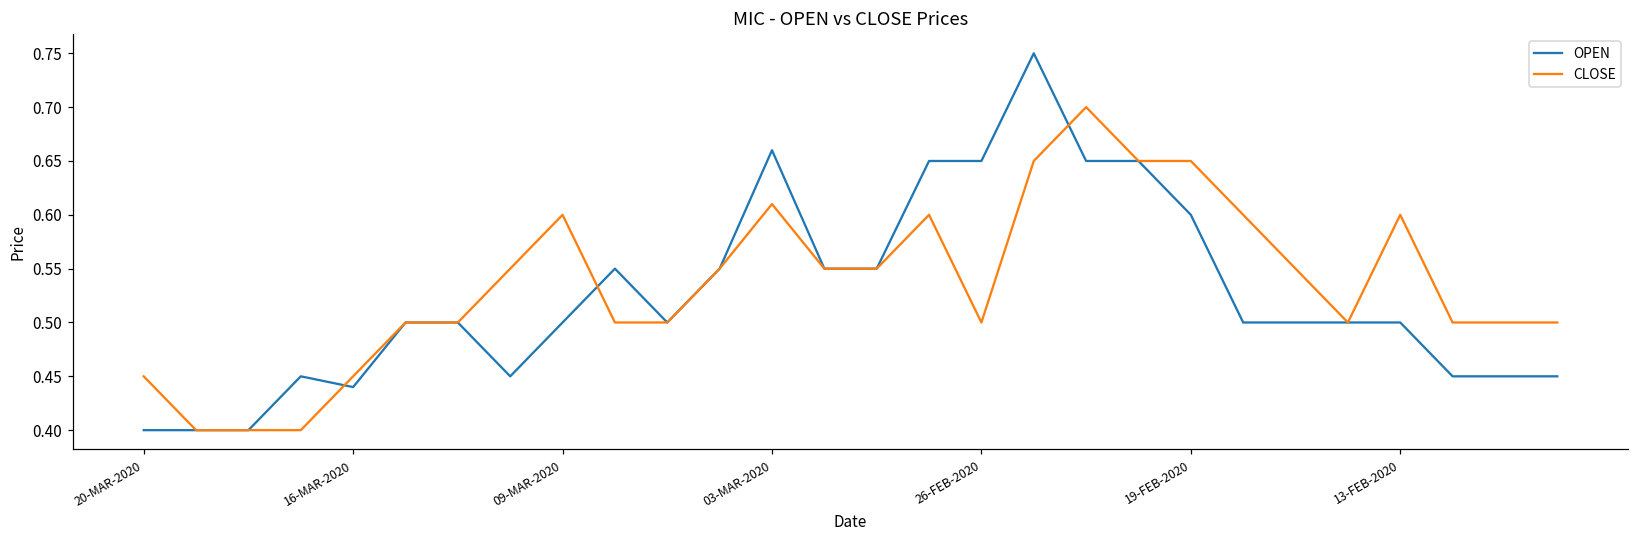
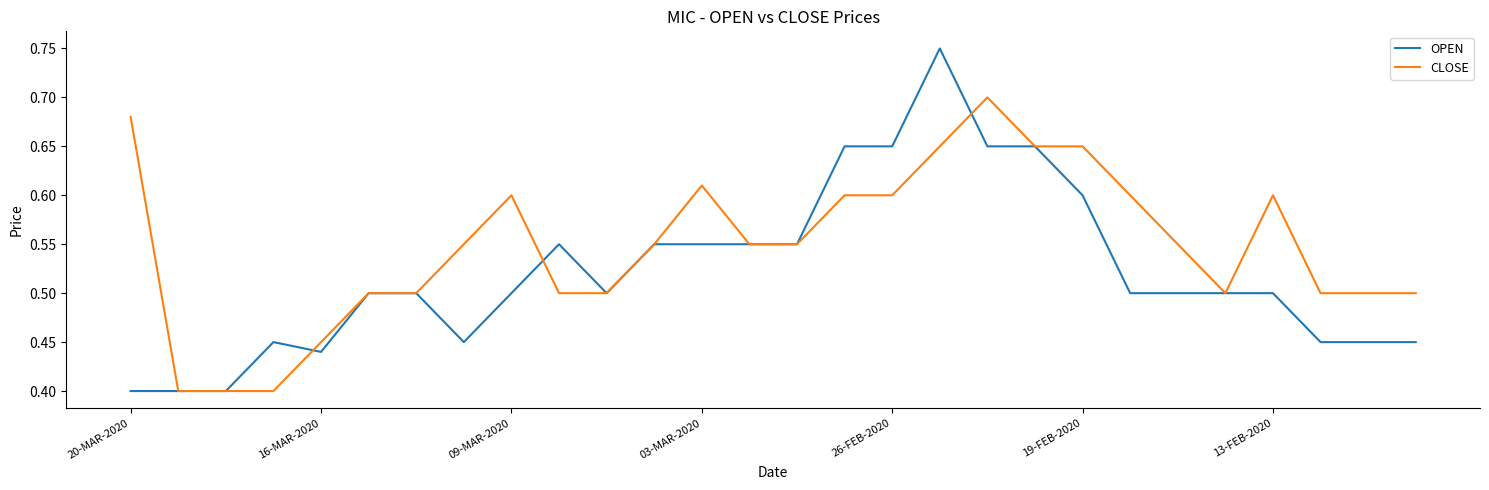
CLOSE, 20-MAR-2020: 0.45 -> 0.68
OPEN, 03-MAR-2020: 0.66 -> 0.55
CLOSE, 26-FEB-2020: 0.5 -> 0.6
